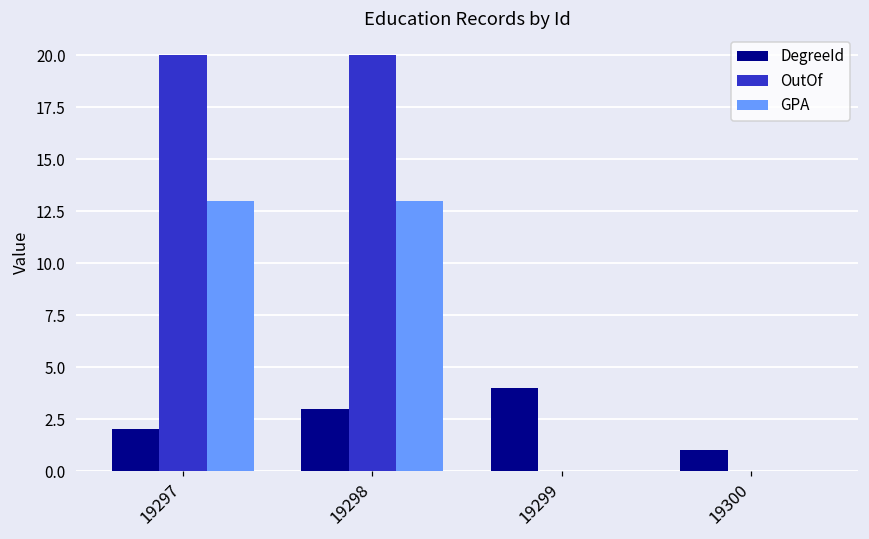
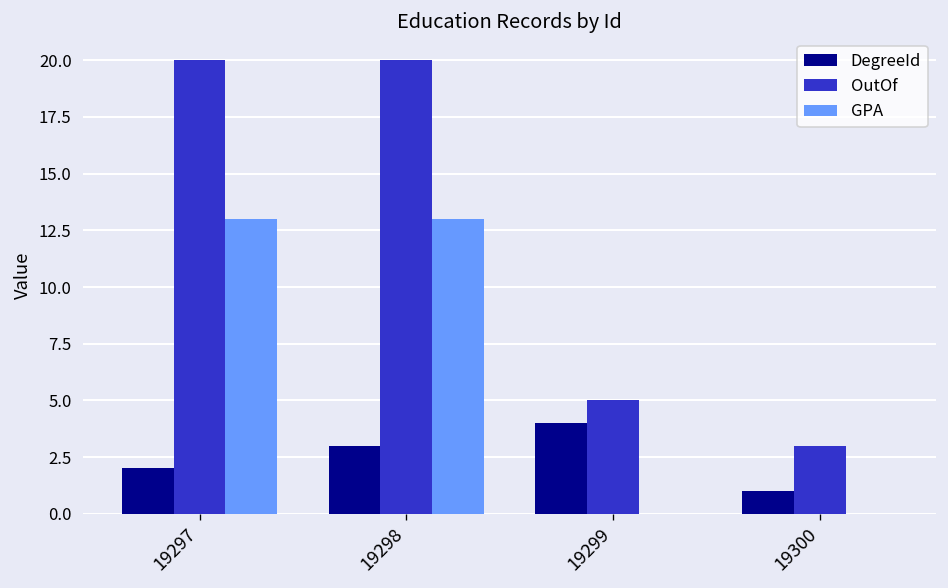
OutOf, 19299: 0 -> 5
OutOf, 19300: 0 -> 3
